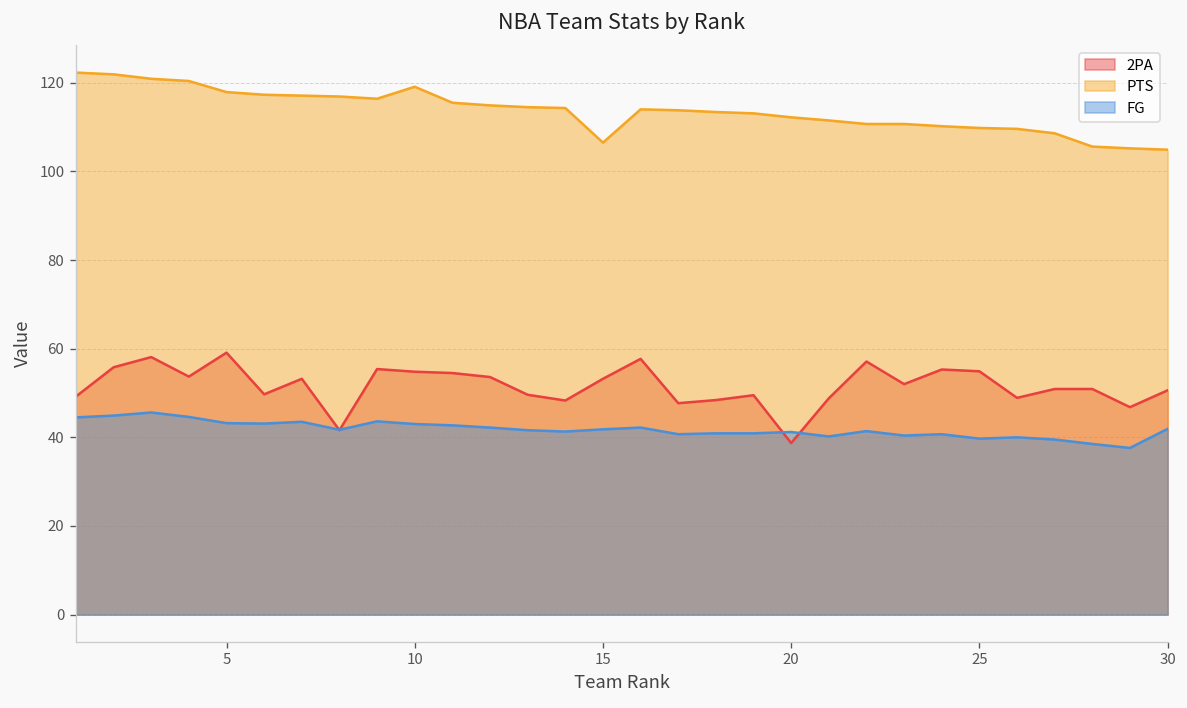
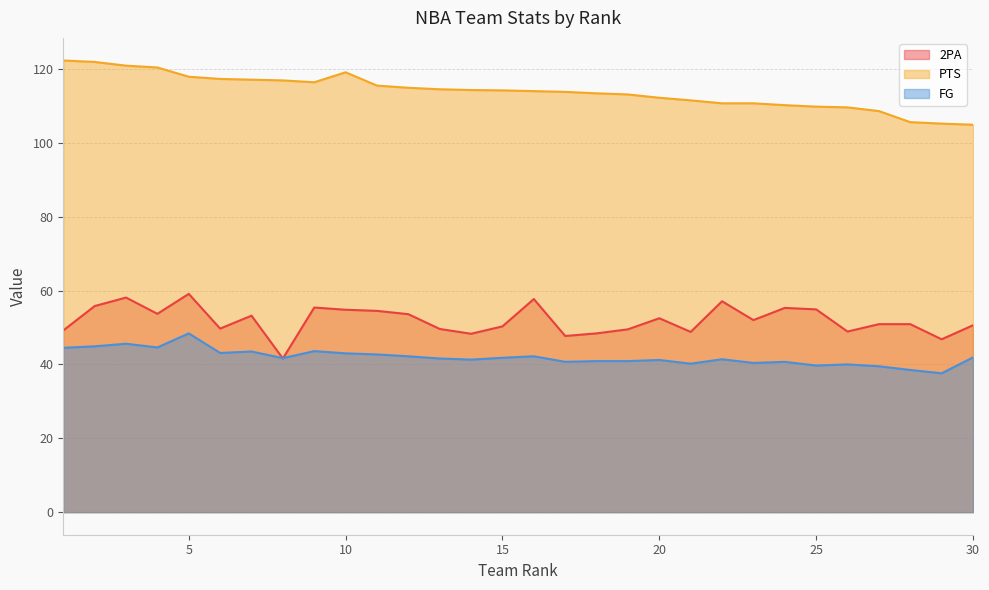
FG, 5: 43 -> 48
2PA, 15: 53 -> 50
PTS, 15: 107 -> 114
2PA, 20: 39 -> 53
